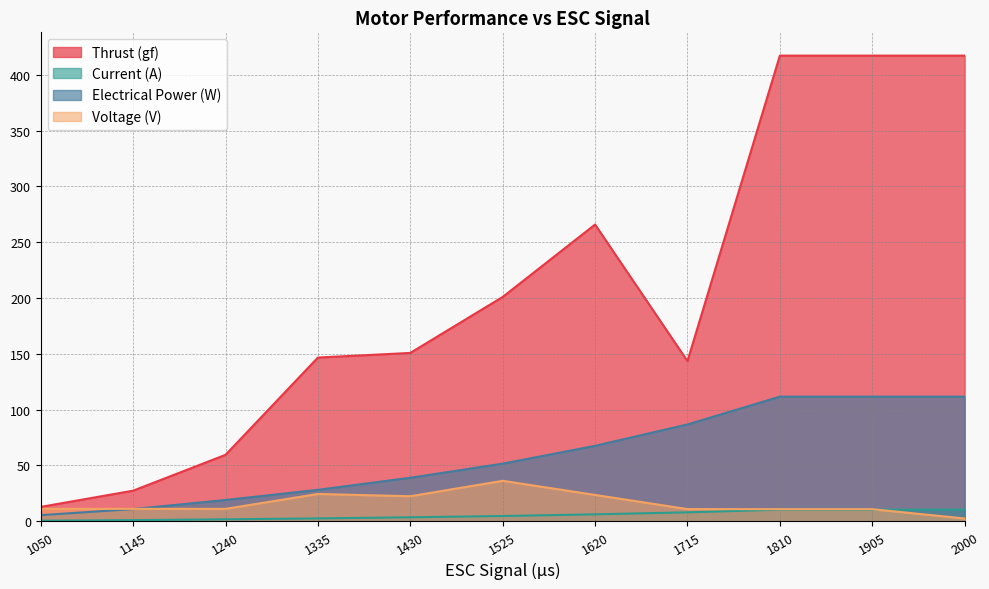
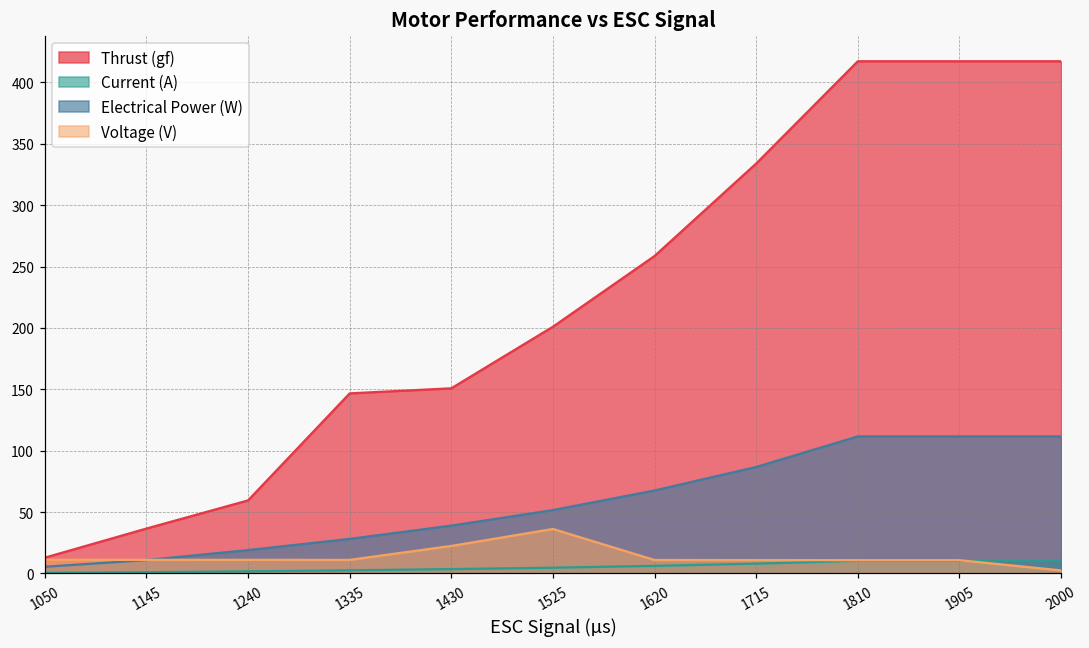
Thrust (gf), 1145: 27 -> 37
Voltage (V), 1335: 24 -> 11
Thrust (gf), 1620: 266 -> 259
Voltage (V), 1620: 24 -> 11
Thrust (gf), 1715: 144 -> 334
